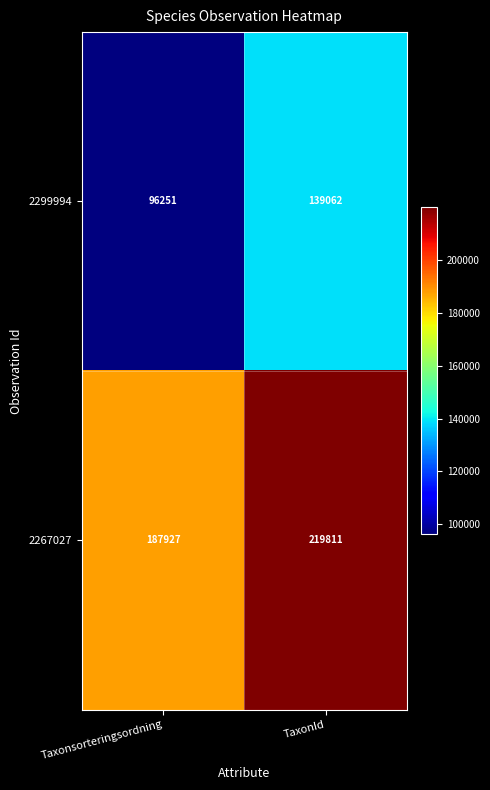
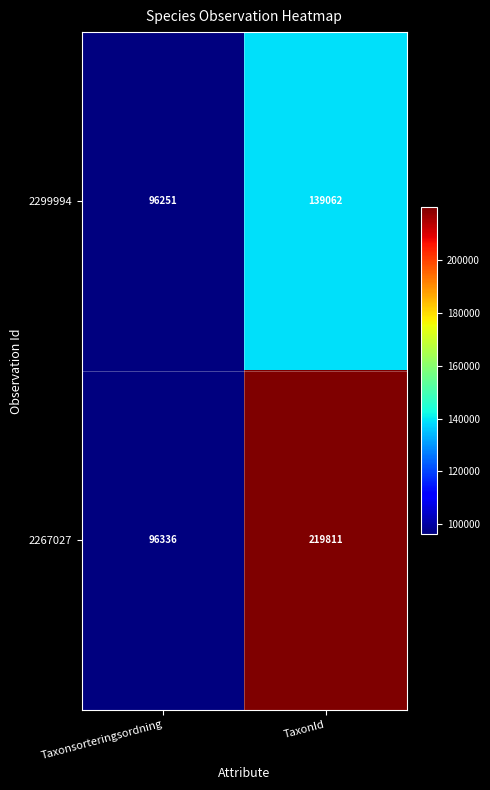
2267027, Taxonsorteringsordning: 187927 -> 96336
